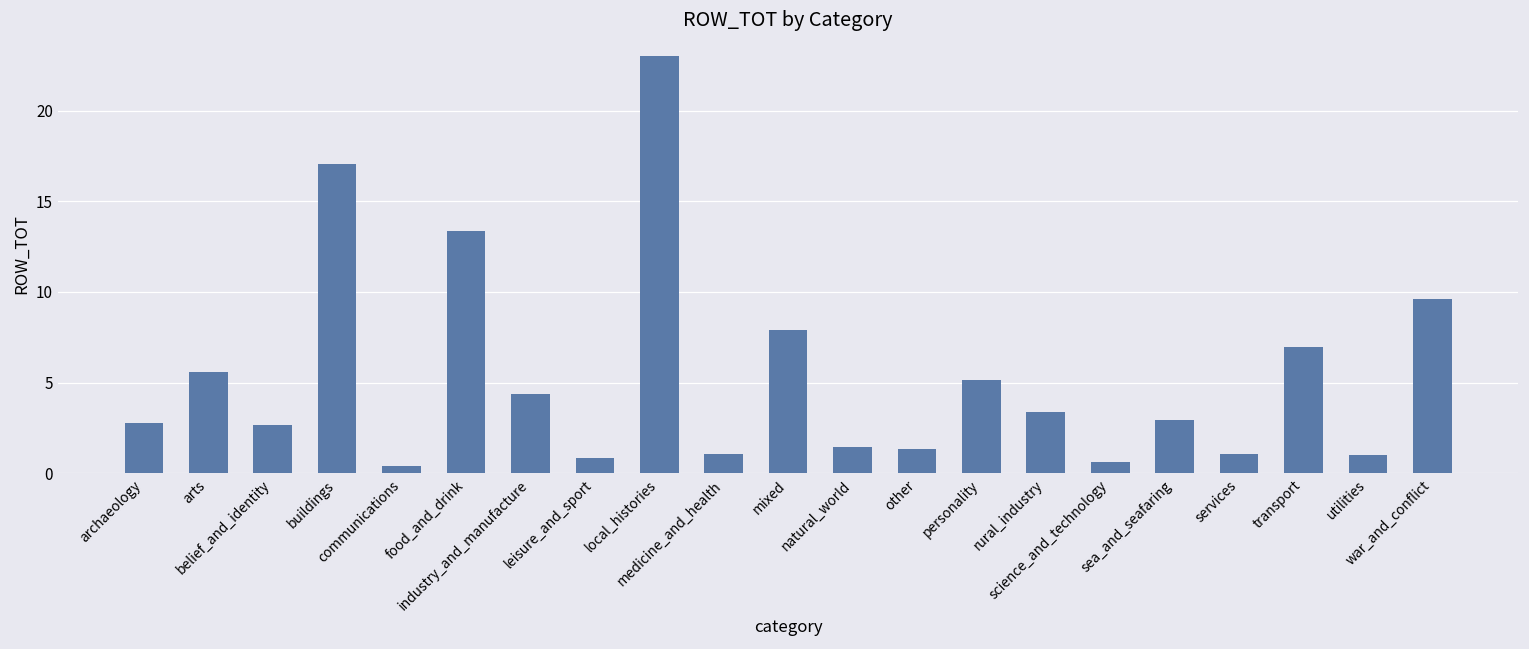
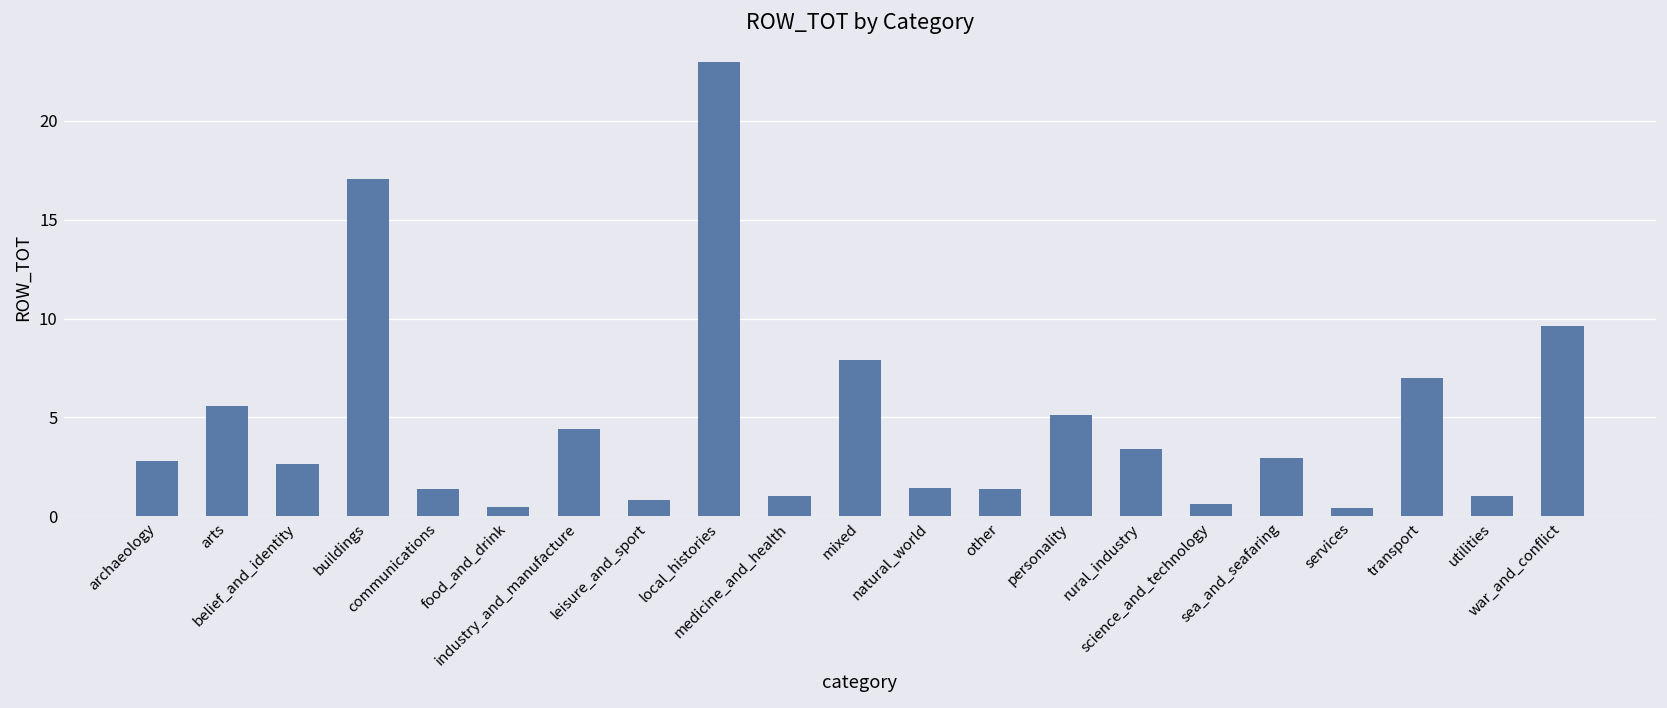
communications: 0.4 -> 1.4
food_and_drink: 13.4 -> 0.5
services: 1.1 -> 0.4
